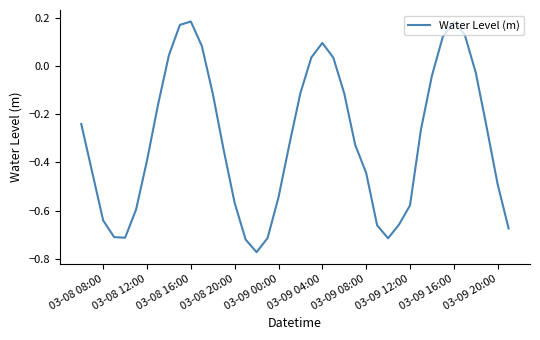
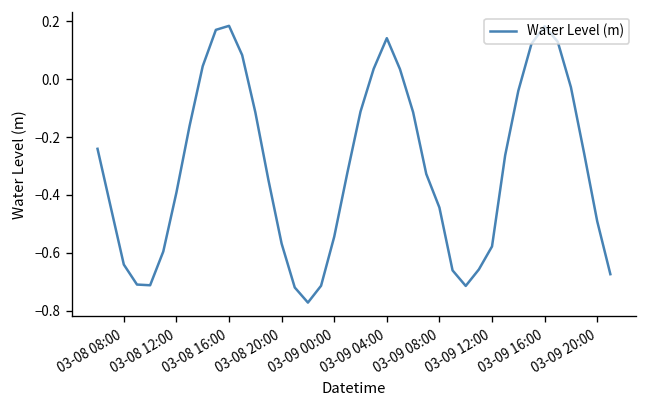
03-09 04:00: 0.10 -> 0.14
